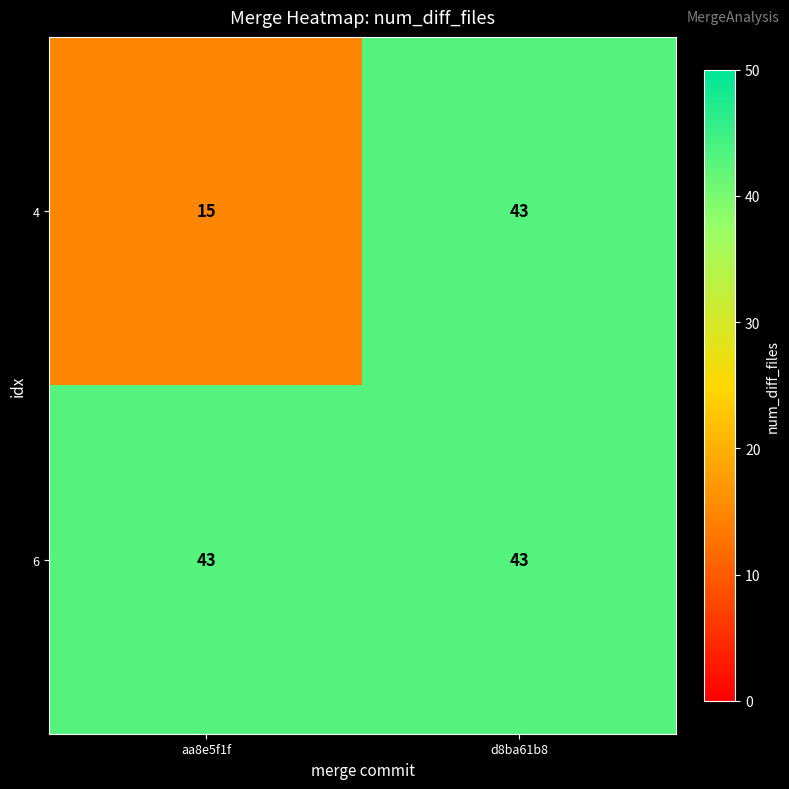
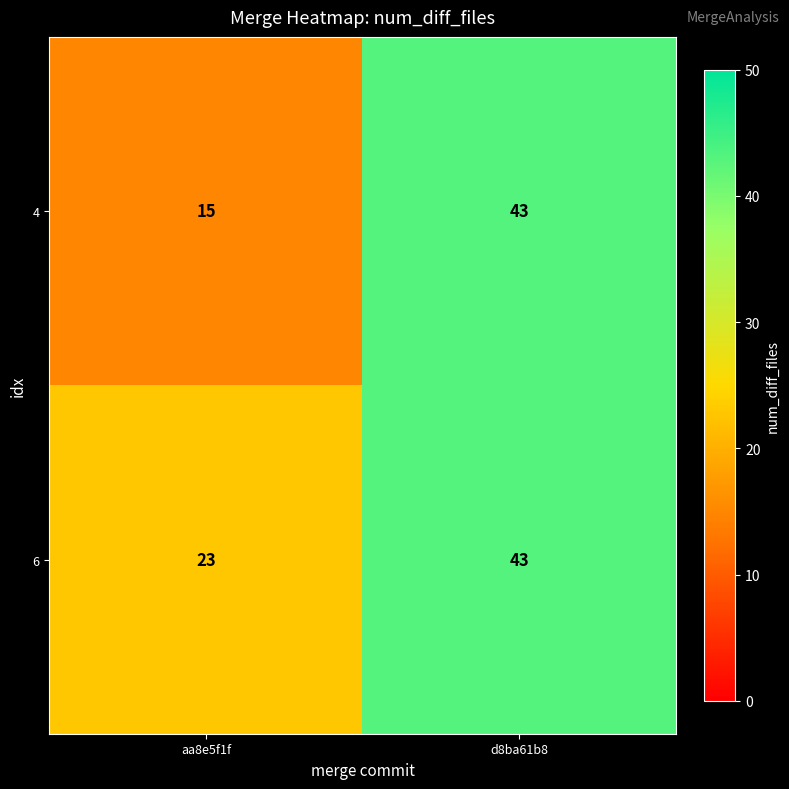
6, aa8e5f1f: 43 -> 23
